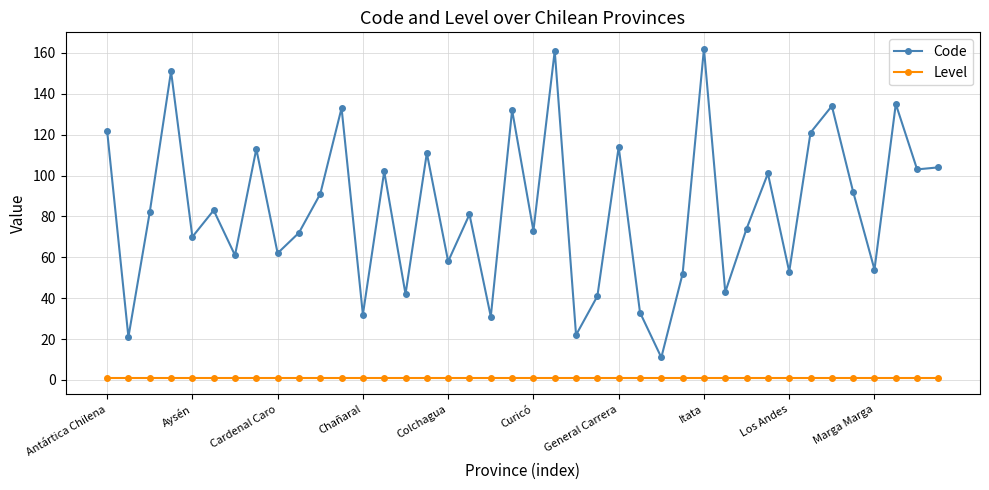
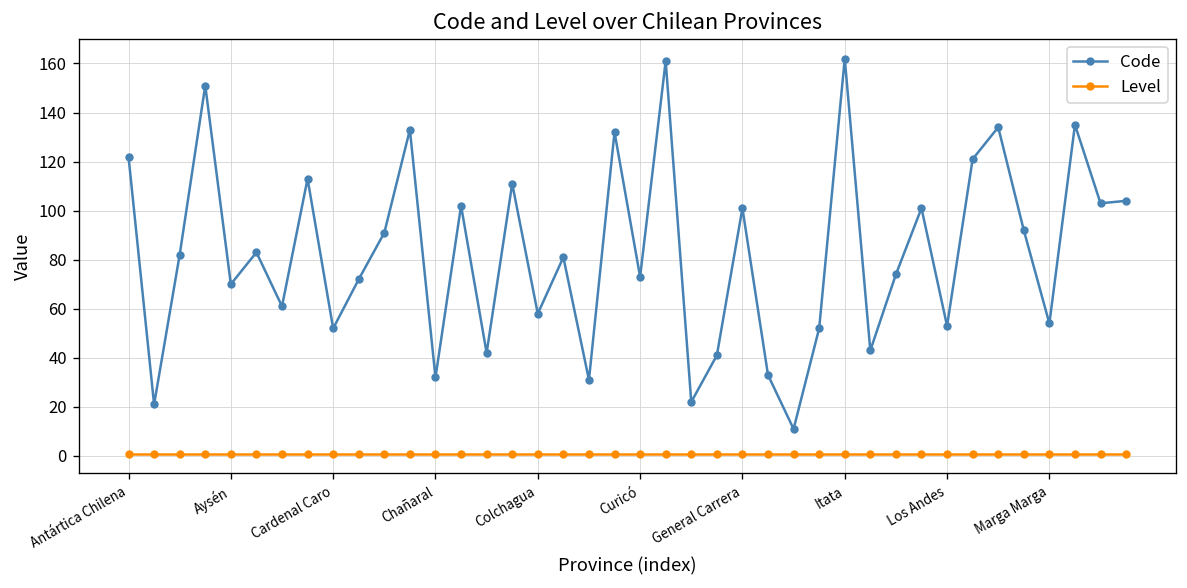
Code, Cardenal Caro: 62 -> 52
Code, General Carrera: 114 -> 101
